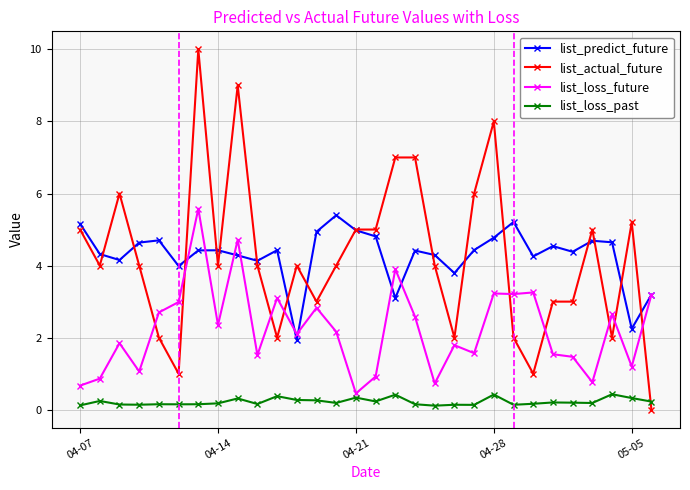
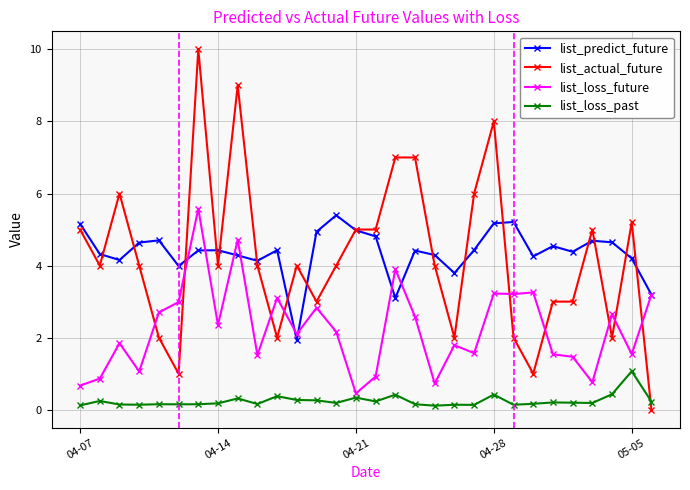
list_predict_future, 04-28: 4.8 -> 5.2
list_predict_future, 05-05: 2.2 -> 4.2
list_loss_future, 05-05: 1.2 -> 1.5
list_loss_past, 05-05: 0.3 -> 1.1
